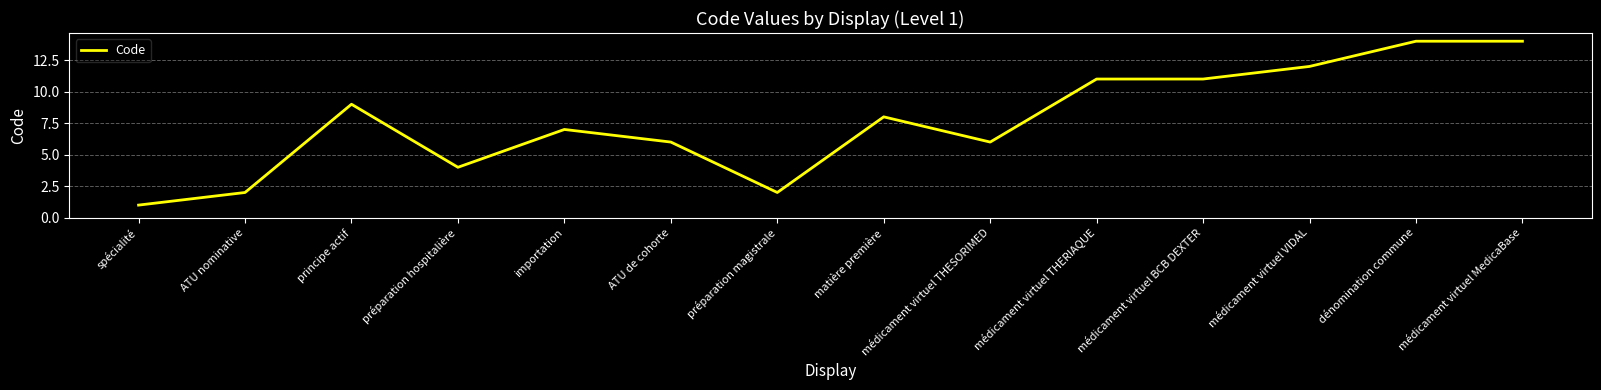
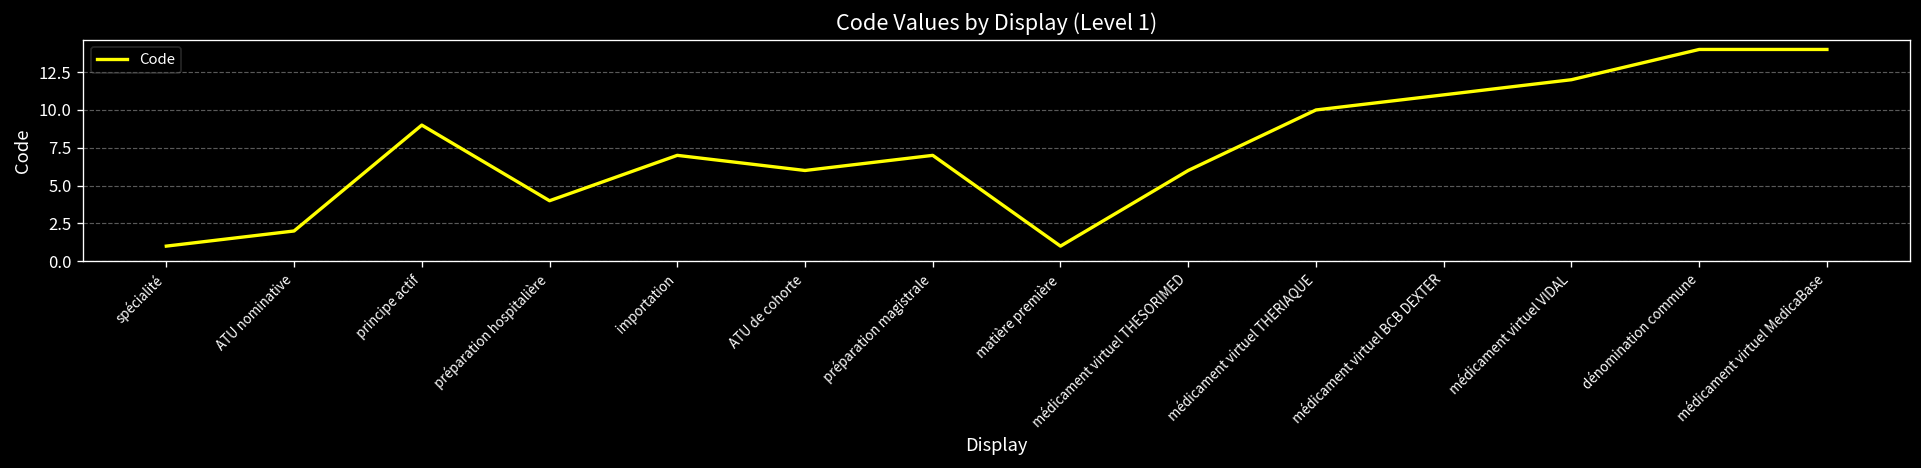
préparation magistrale: 2 -> 7
matière première: 8 -> 1
médicament virtuel THERIAQUE: 11 -> 10
